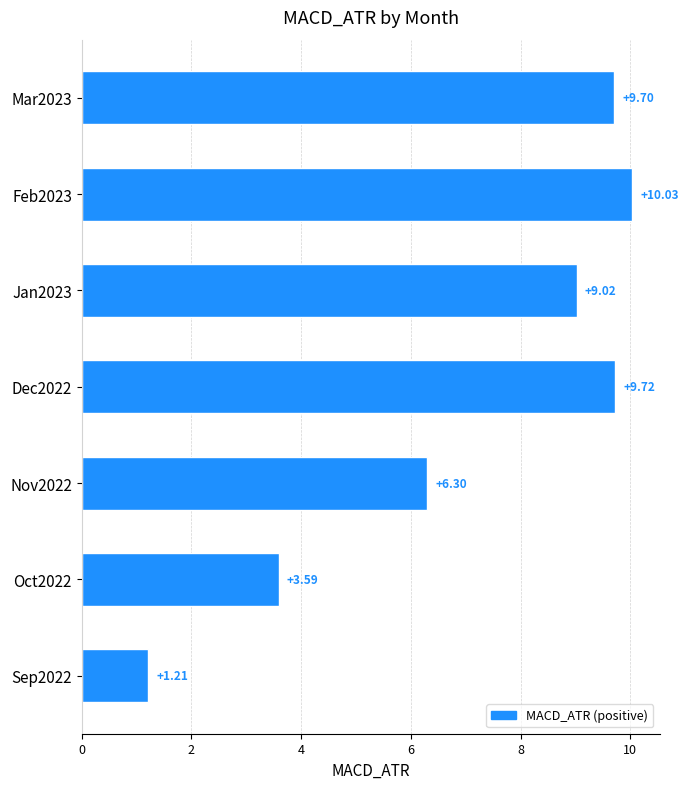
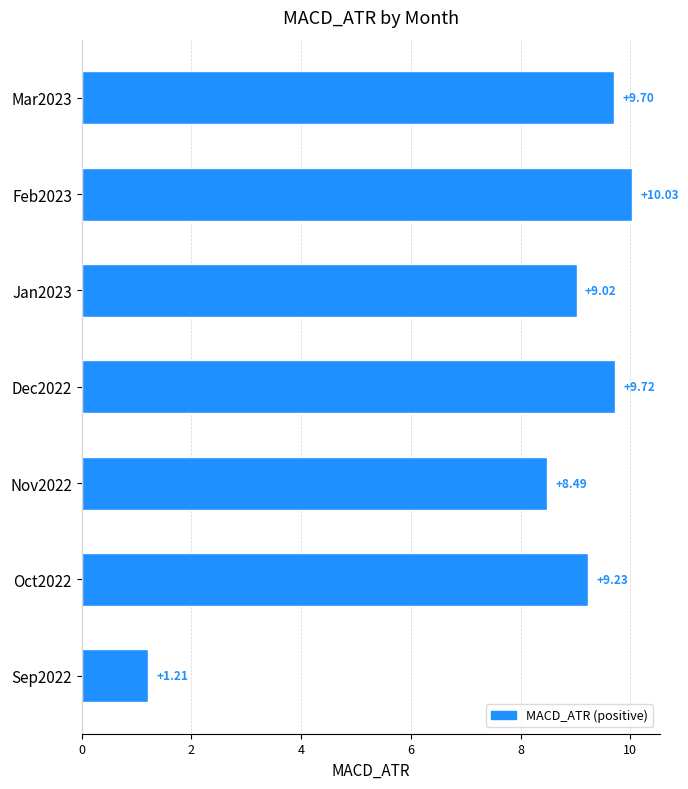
Nov2022: +6.30 -> +8.49
Oct2022: +3.59 -> +9.23
